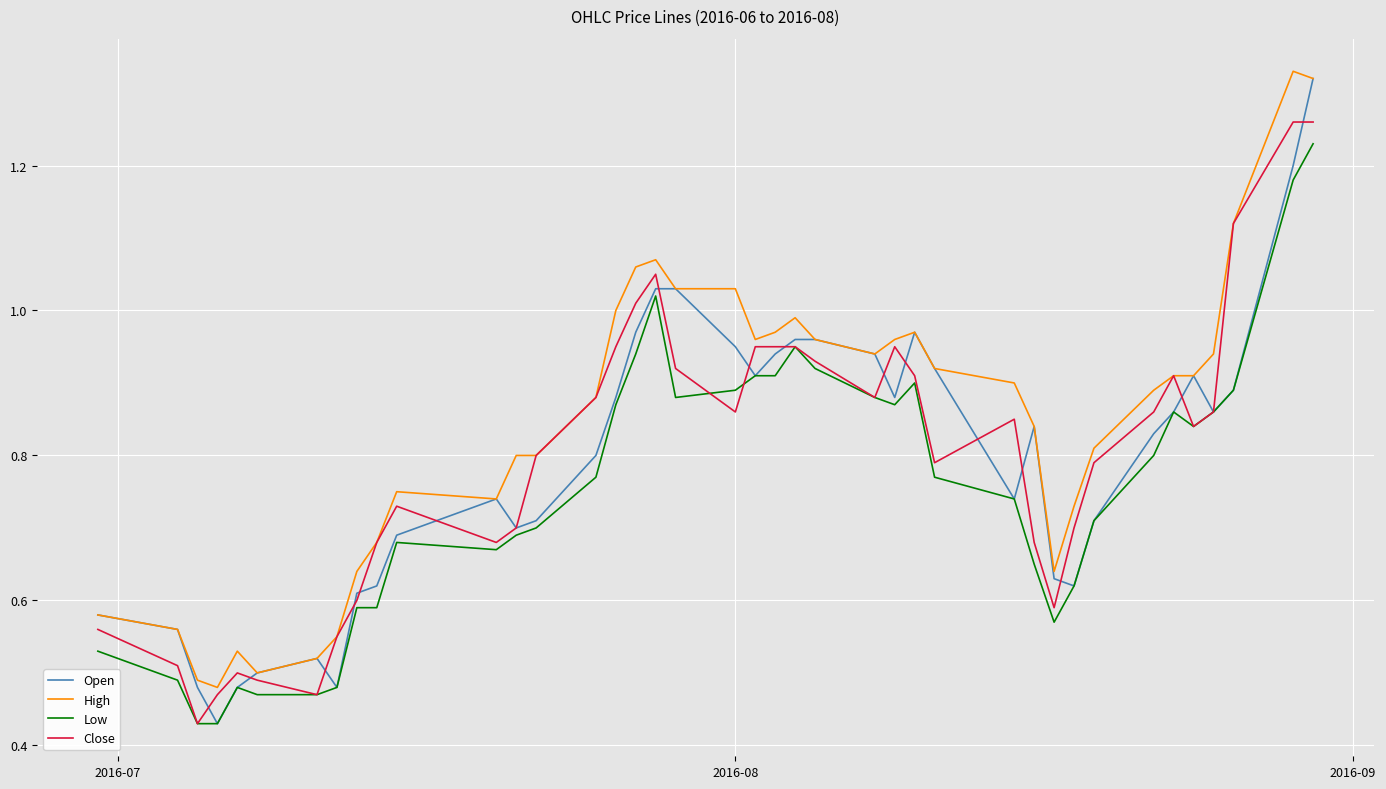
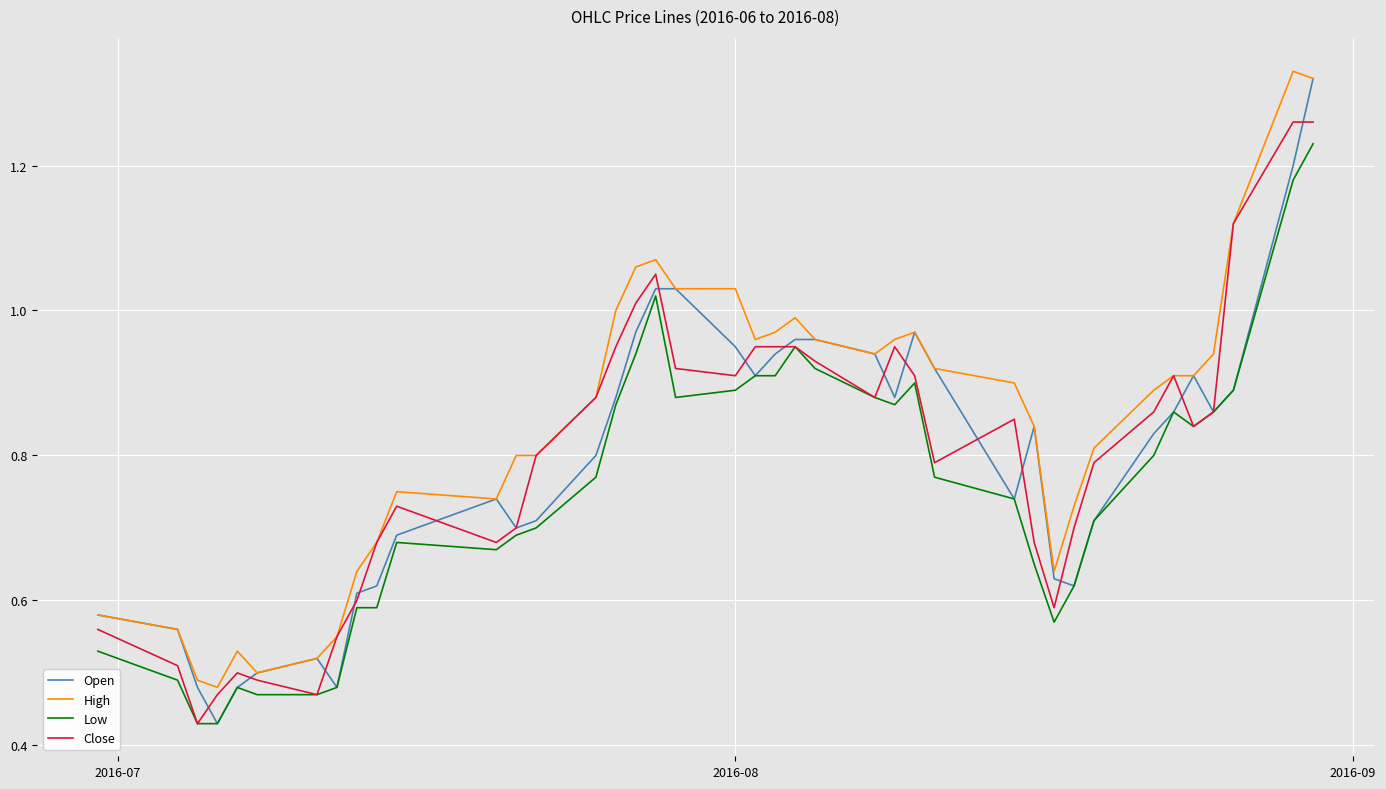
Close, 2016-08: 0.86 -> 0.91
